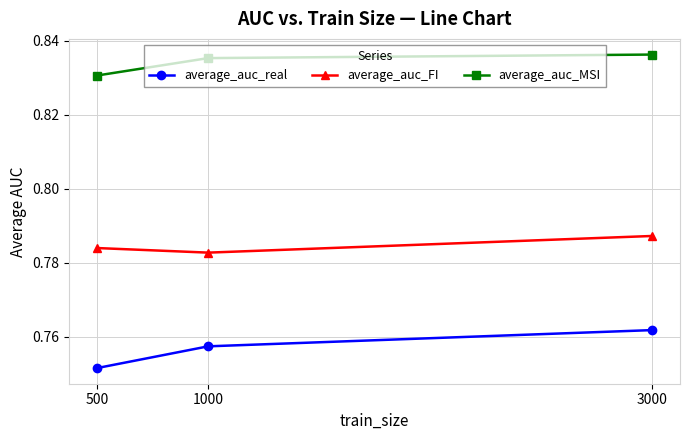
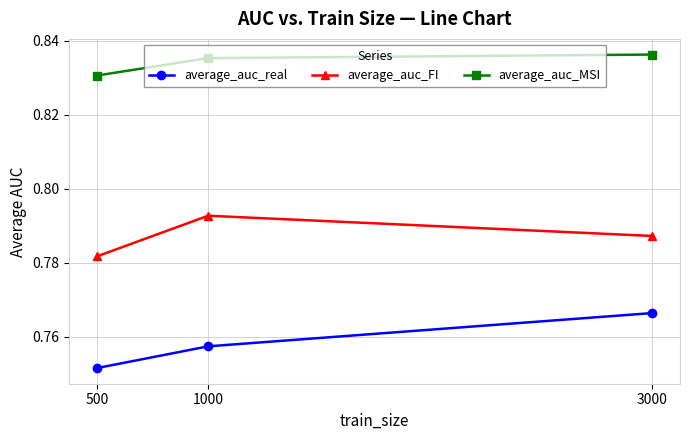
average_auc_FI, 500: 0.784 -> 0.782
average_auc_FI, 1000: 0.783 -> 0.793
average_auc_real, 3000: 0.762 -> 0.766
